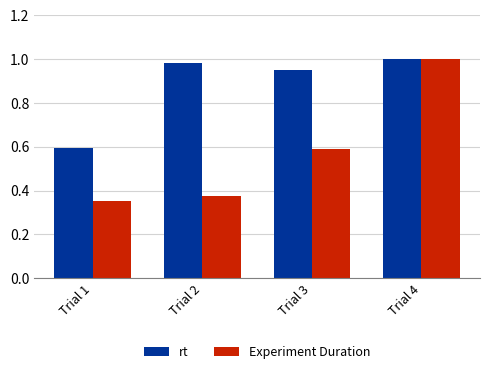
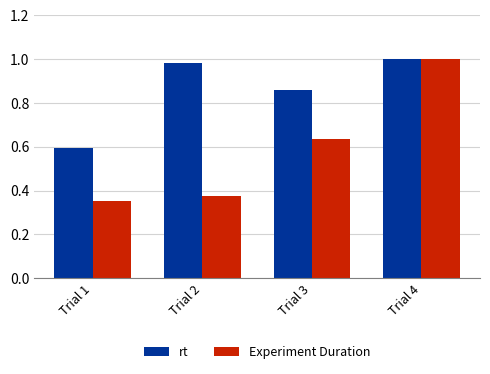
rt, Trial 3: 0.95 -> 0.86
Experiment Duration, Trial 3: 0.59 -> 0.64
